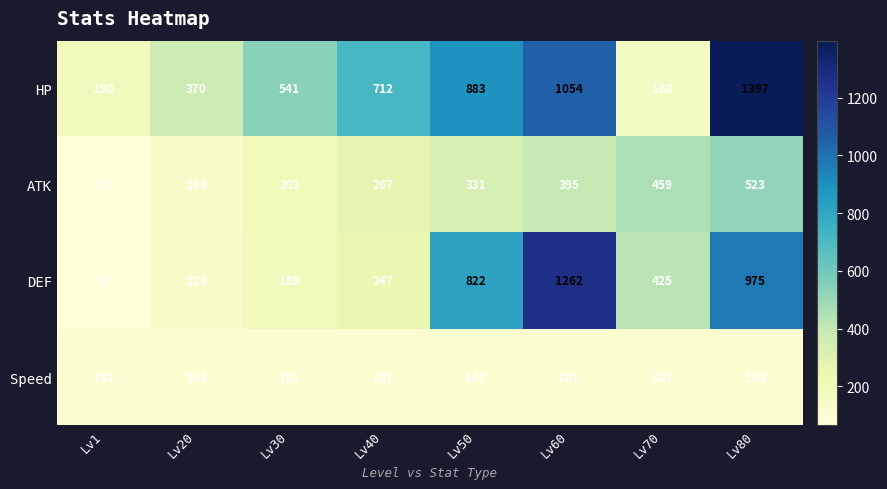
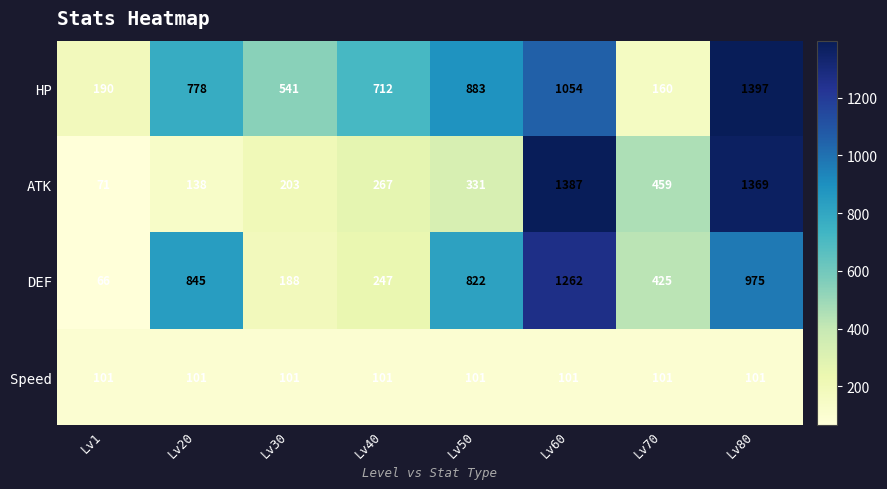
HP, Lv20: 370 -> 778
ATK, Lv60: 395 -> 1387
ATK, Lv80: 523 -> 1369
DEF, Lv20: 128 -> 845
